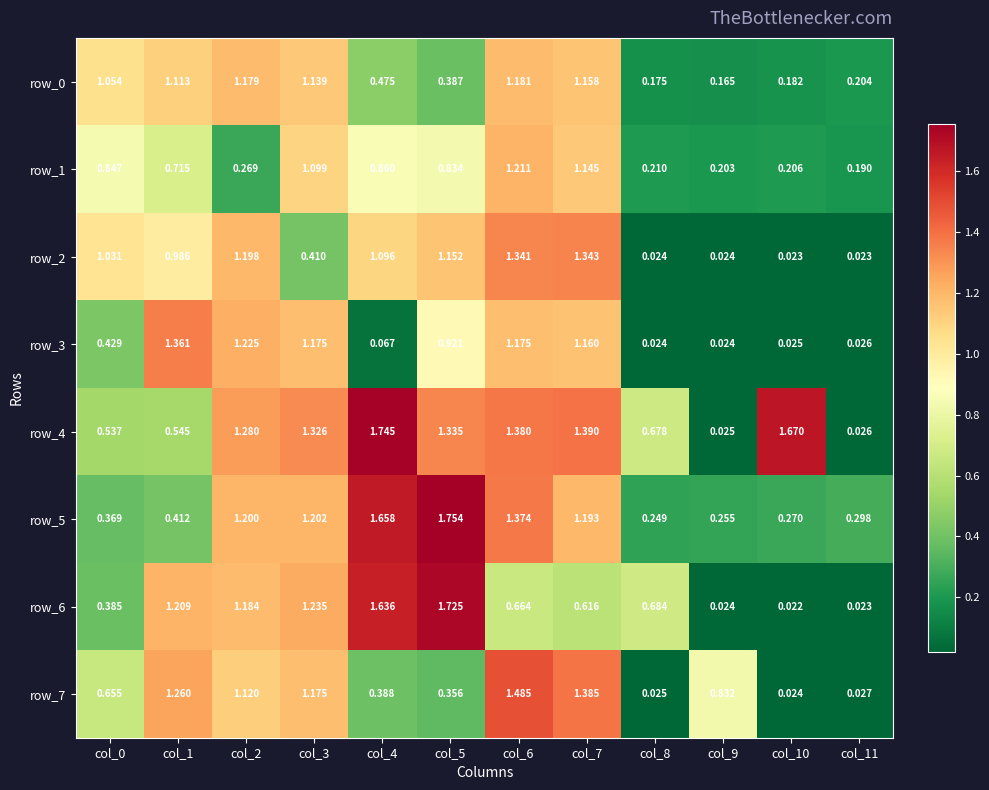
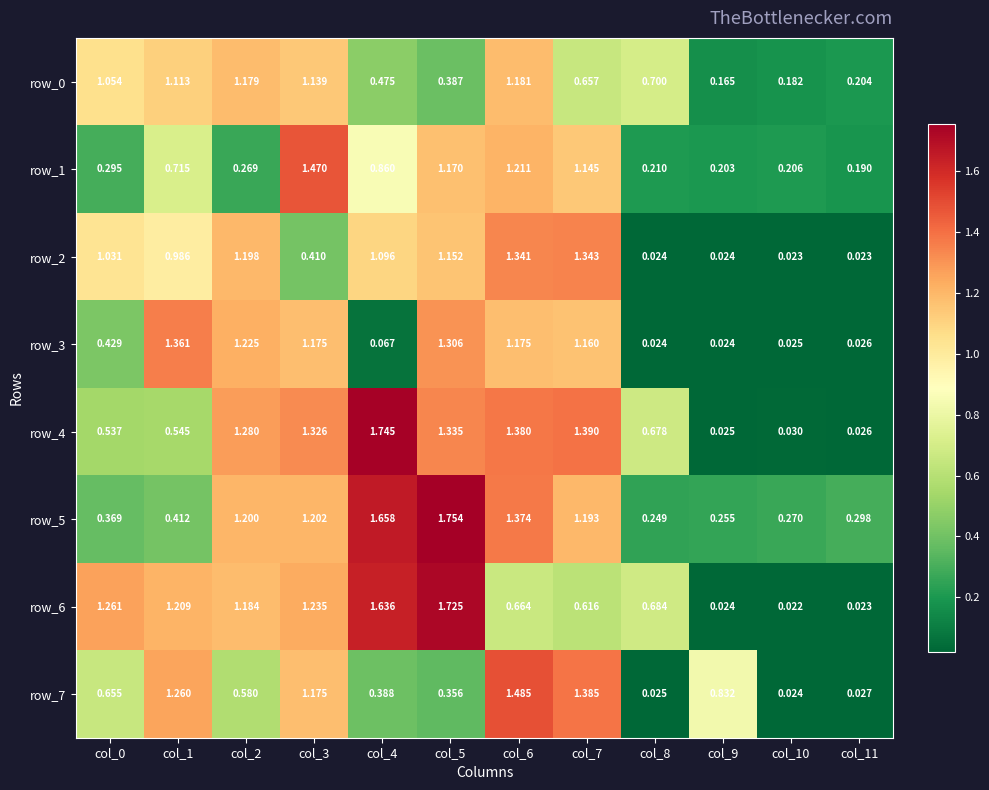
row_0, col_7: 1.158 -> 0.657
row_0, col_8: 0.175 -> 0.700
row_1, col_0: 0.847 -> 0.295
row_1, col_3: 1.099 -> 1.470
row_1, col_5: 0.834 -> 1.170
row_3, col_5: 0.921 -> 1.306
row_4, col_10: 1.670 -> 0.030
row_6, col_0: 0.385 -> 1.261
row_7, col_2: 1.120 -> 0.580
